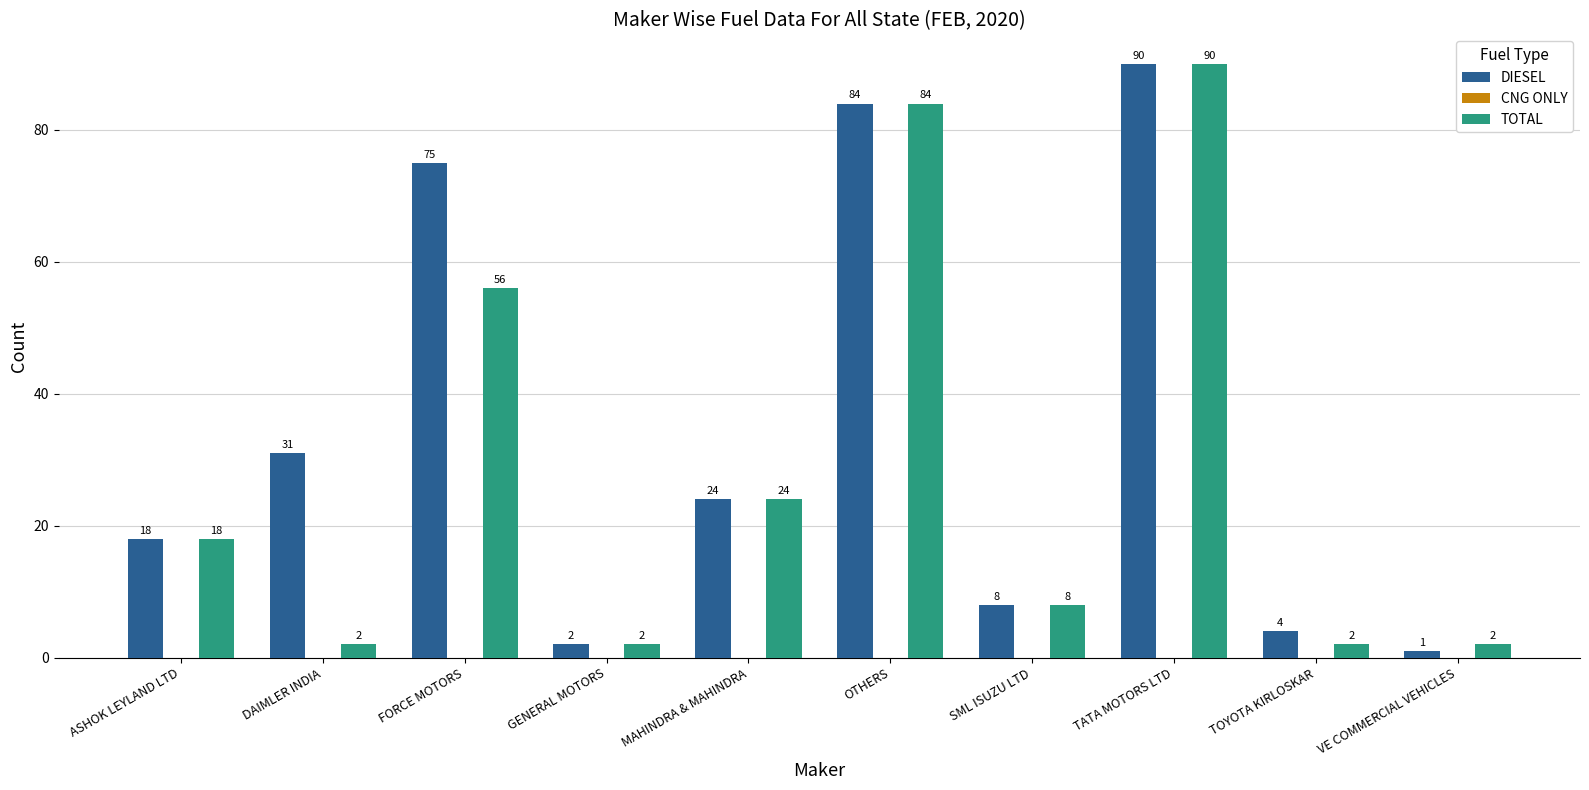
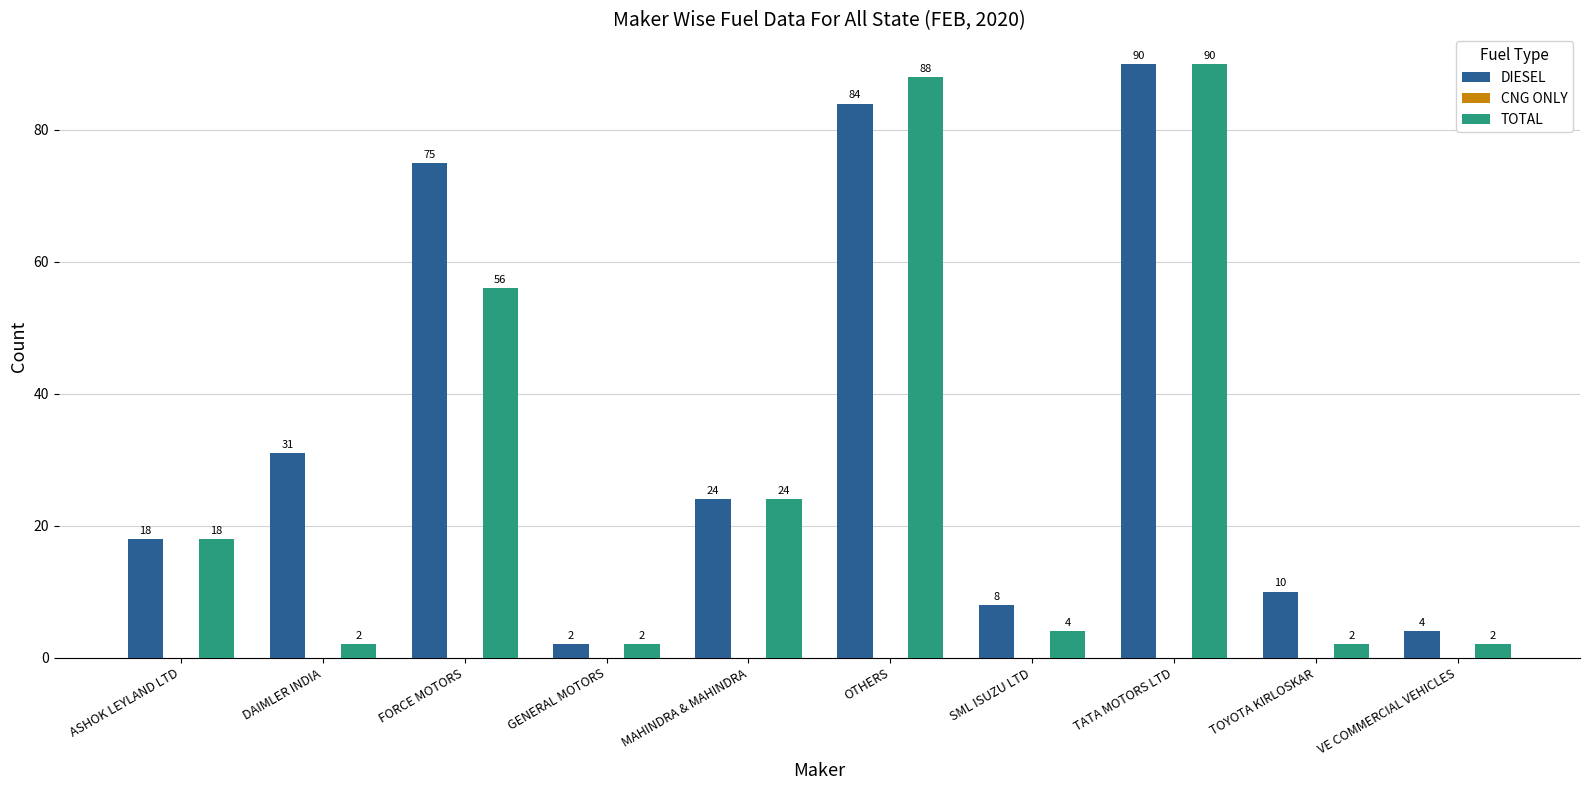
TOTAL, OTHERS: 84 -> 88
TOTAL, SML ISUZU LTD: 8 -> 4
DIESEL, TOYOTA KIRLOSKAR: 4 -> 10
DIESEL, VE COMMERCIAL VEHICLES: 1 -> 4
